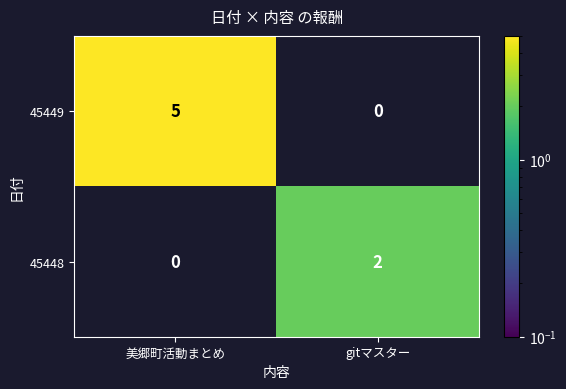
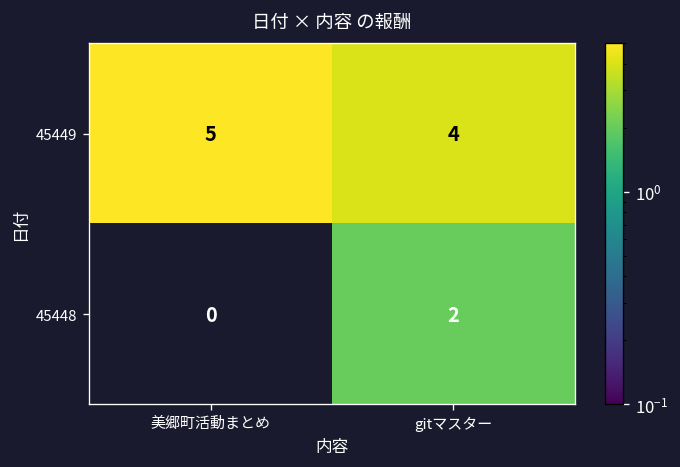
45449, gitマスター: 0 -> 4
